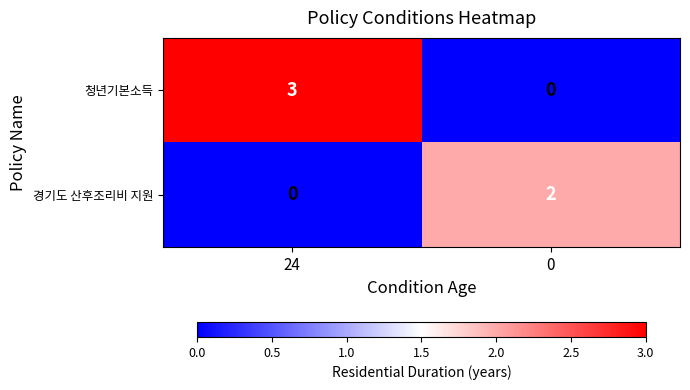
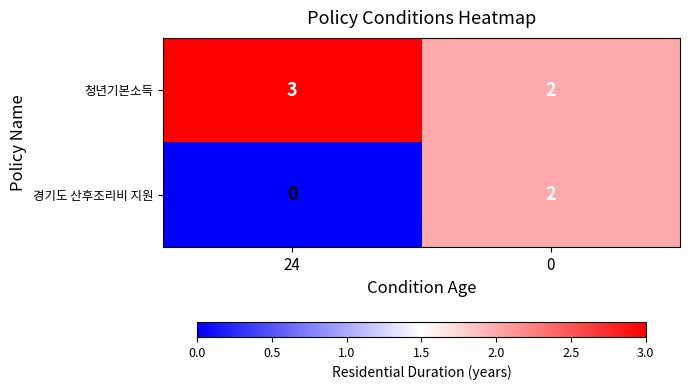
청년기본소득, 0: 0 -> 2
